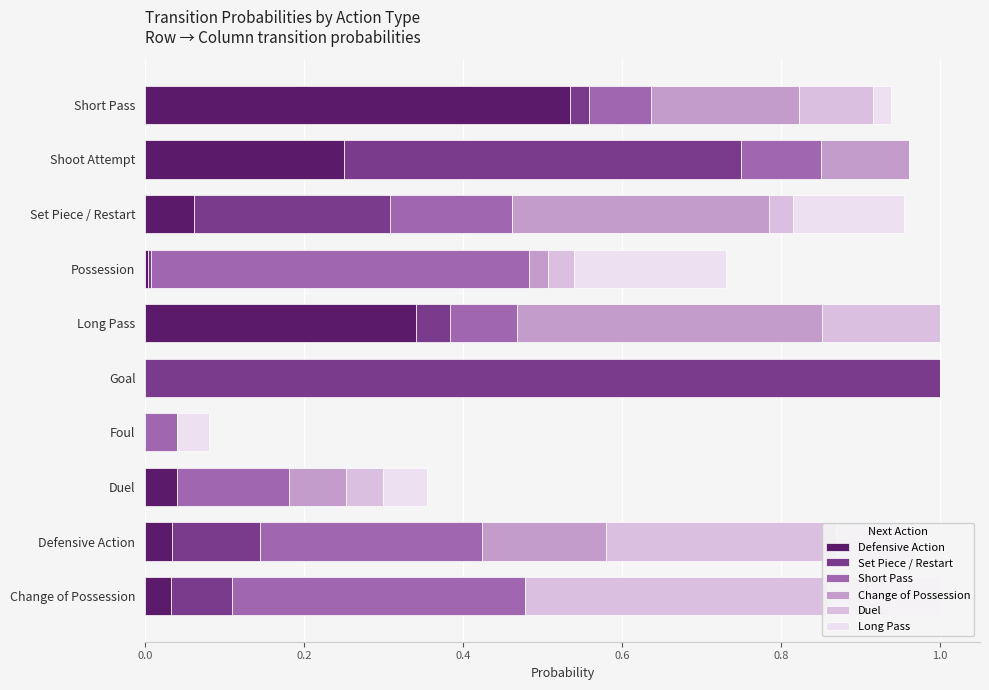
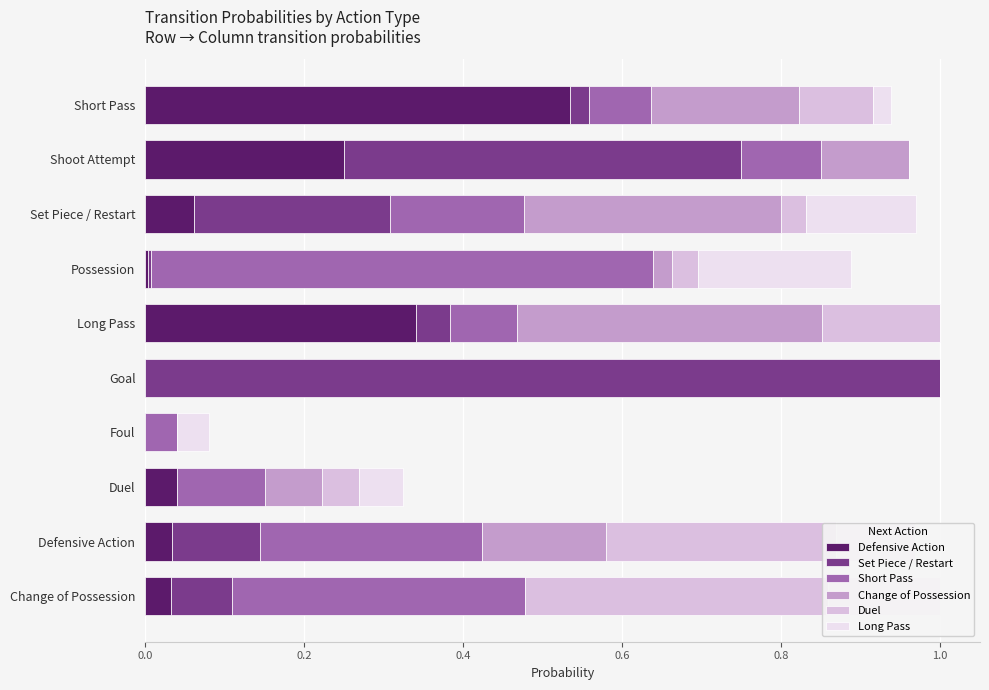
Short Pass, Set Piece / Restart: 0.15 -> 0.17
Short Pass, Possession: 0.47 -> 0.63
Short Pass, Duel: 0.14 -> 0.11
